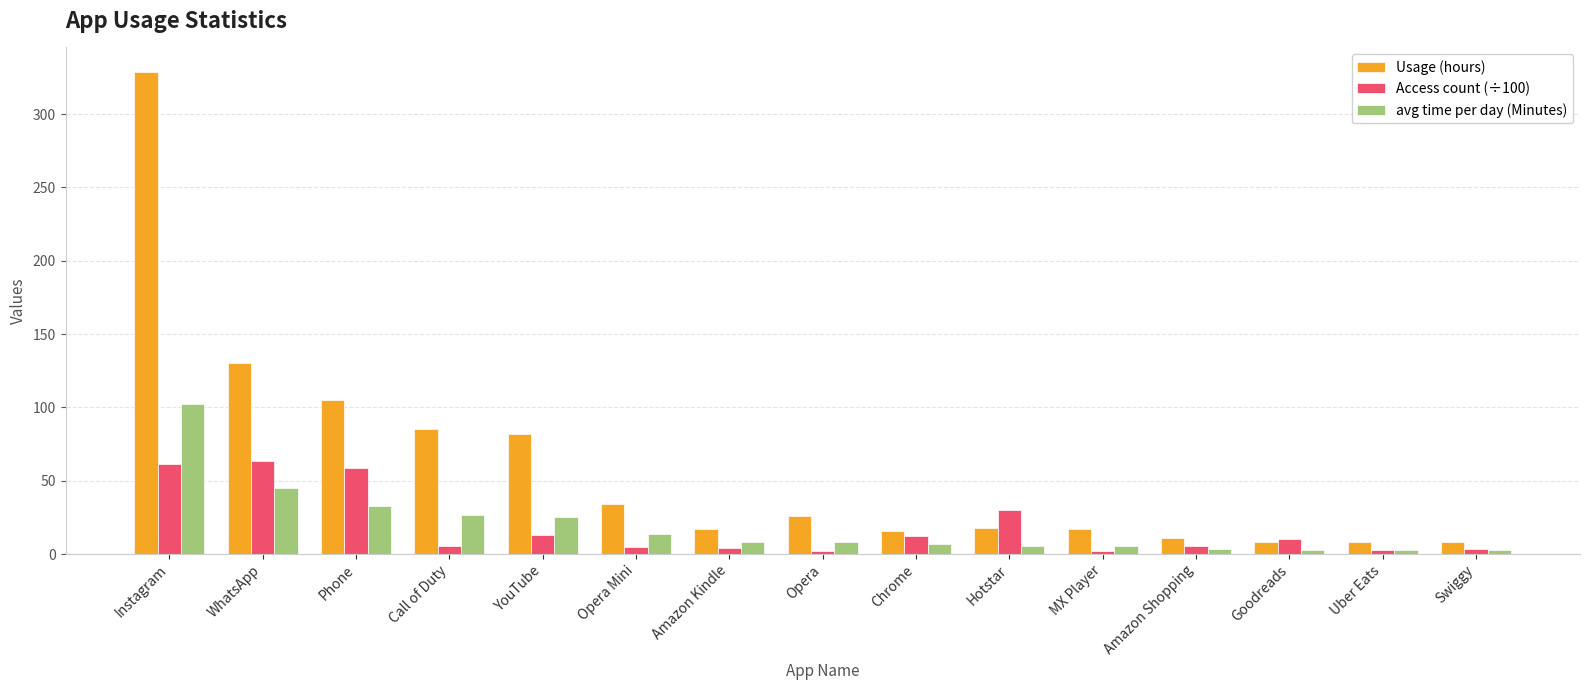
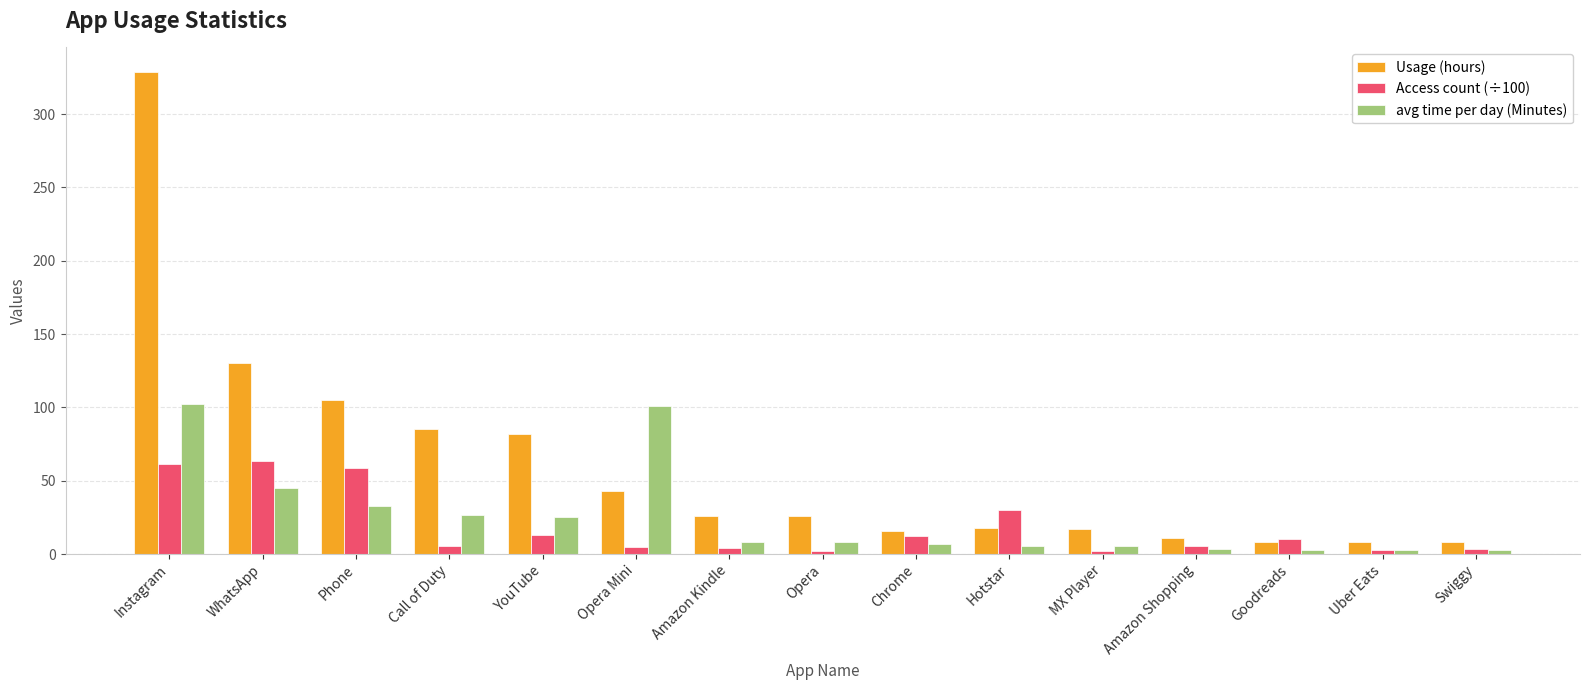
Usage (hours), Opera Mini: 34 -> 43
avg time per day (Minutes), Opera Mini: 13 -> 101
Usage (hours), Amazon Kindle: 17 -> 26
